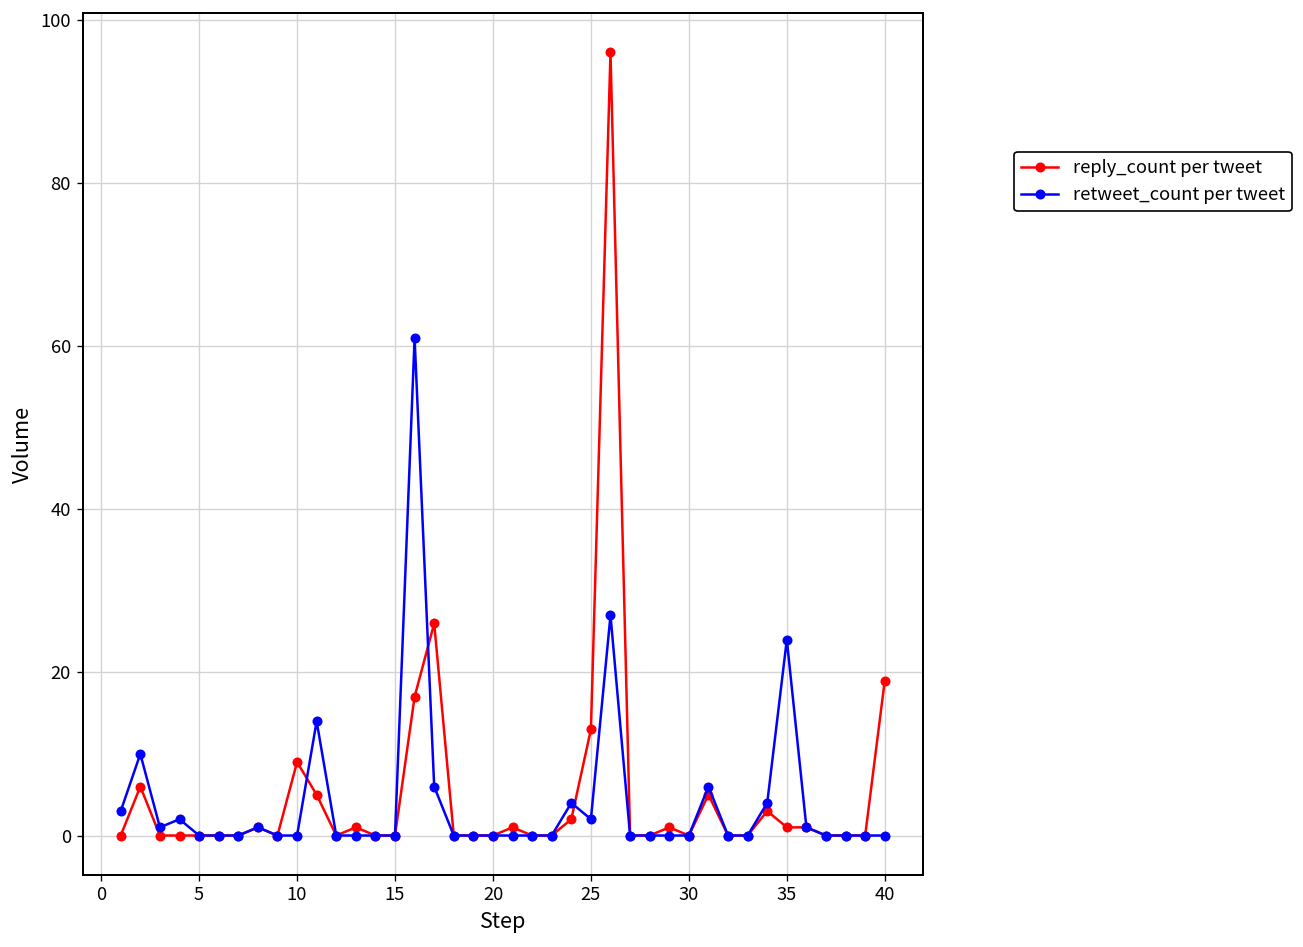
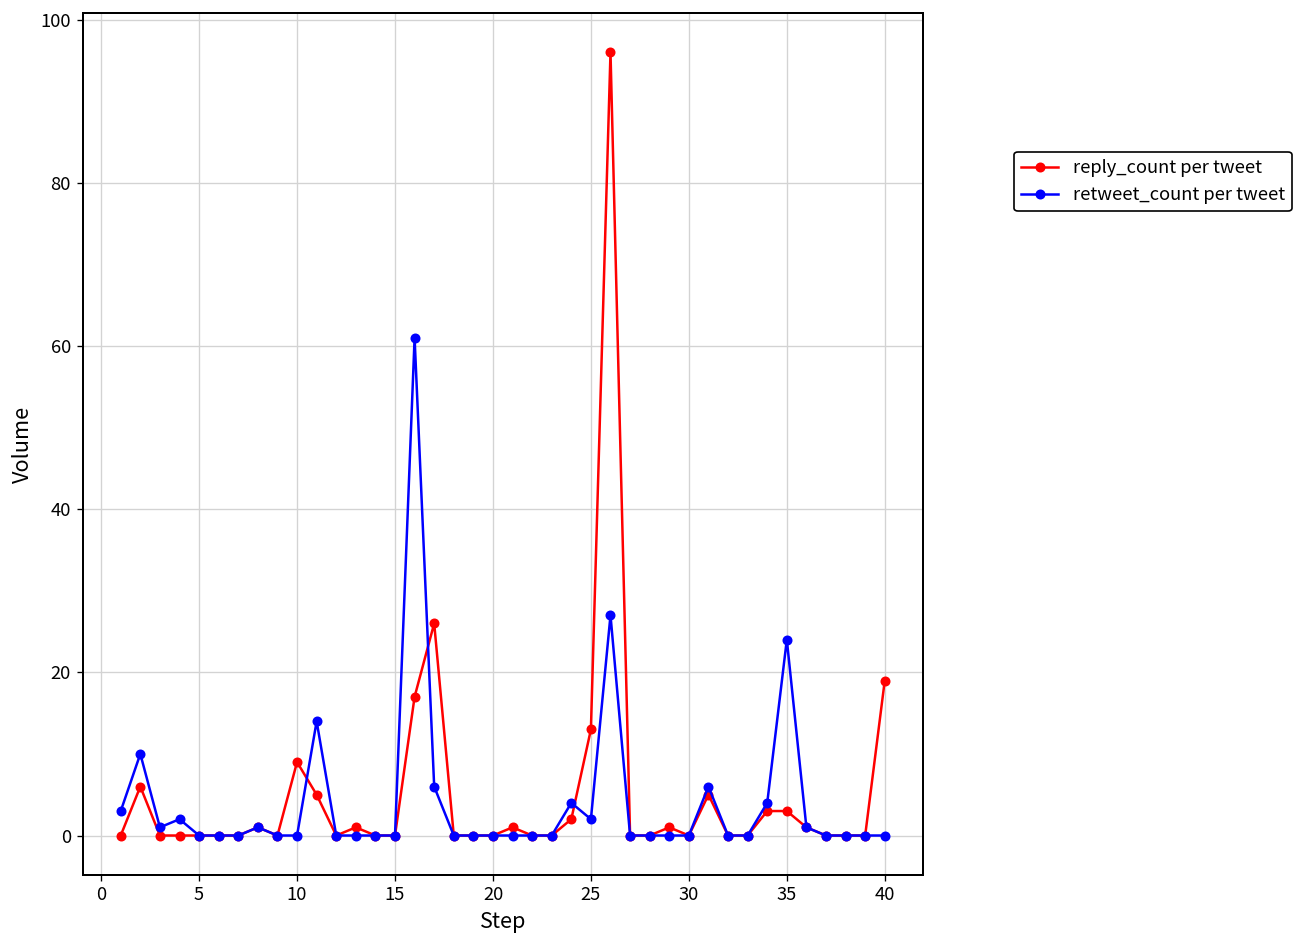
reply_count per tweet, 35: 1 -> 3
